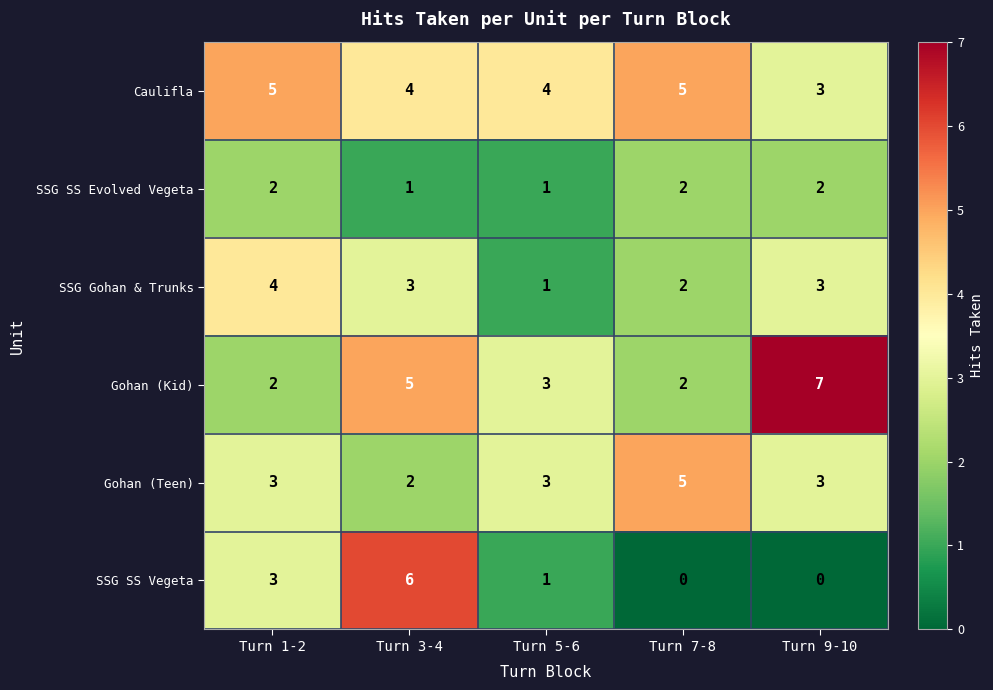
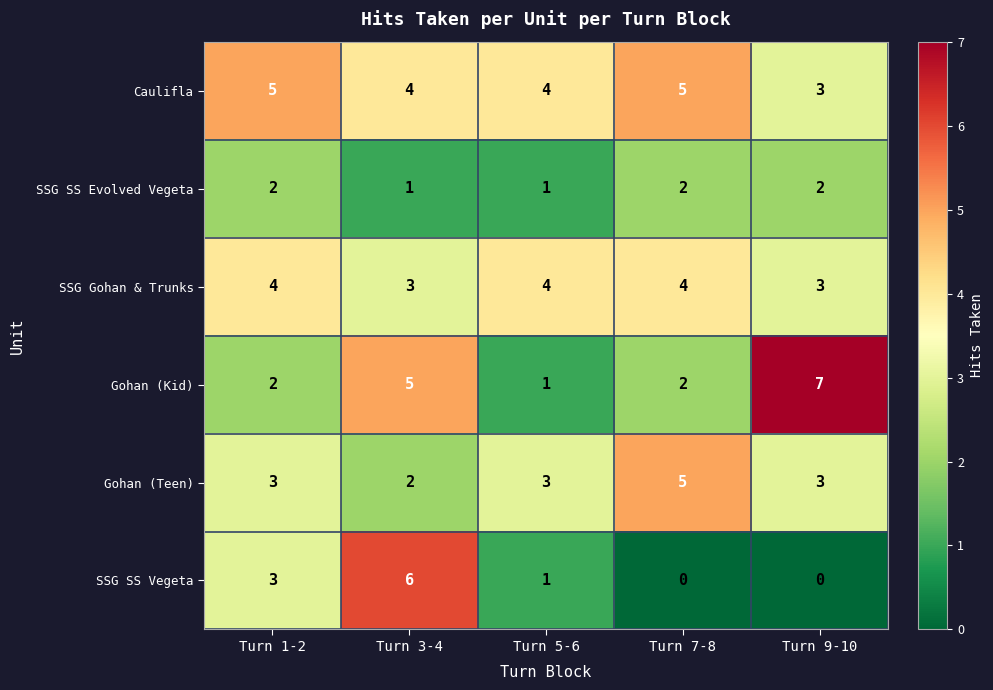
SSG Gohan & Trunks, Turn 5-6: 1 -> 4
SSG Gohan & Trunks, Turn 7-8: 2 -> 4
Gohan (Kid), Turn 5-6: 3 -> 1
